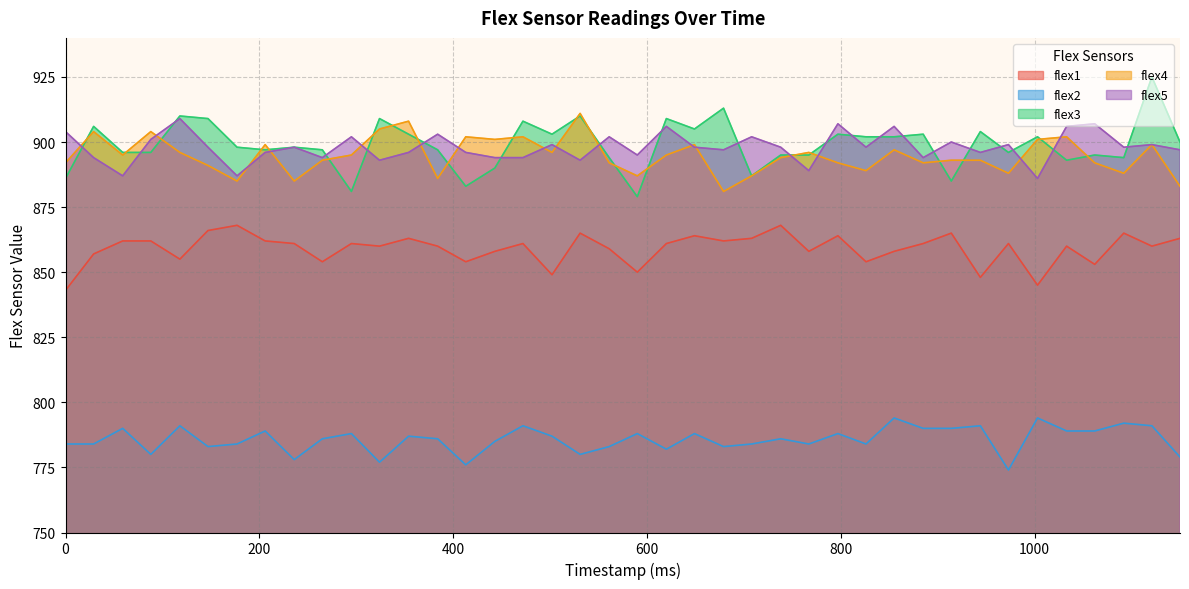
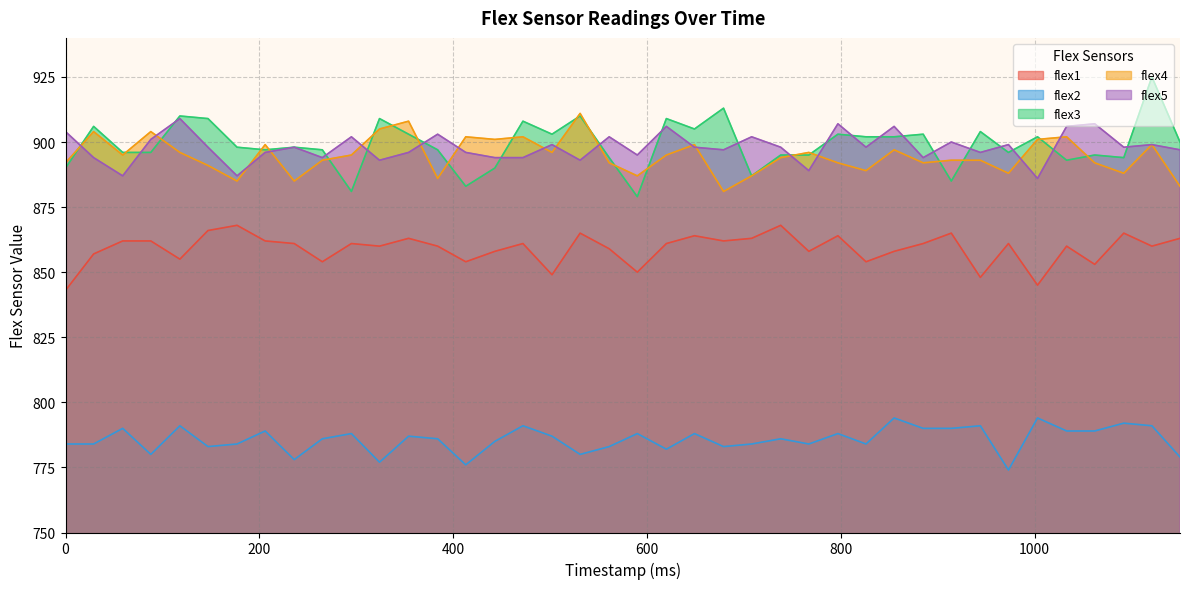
flex3, 0: 886 -> 890
